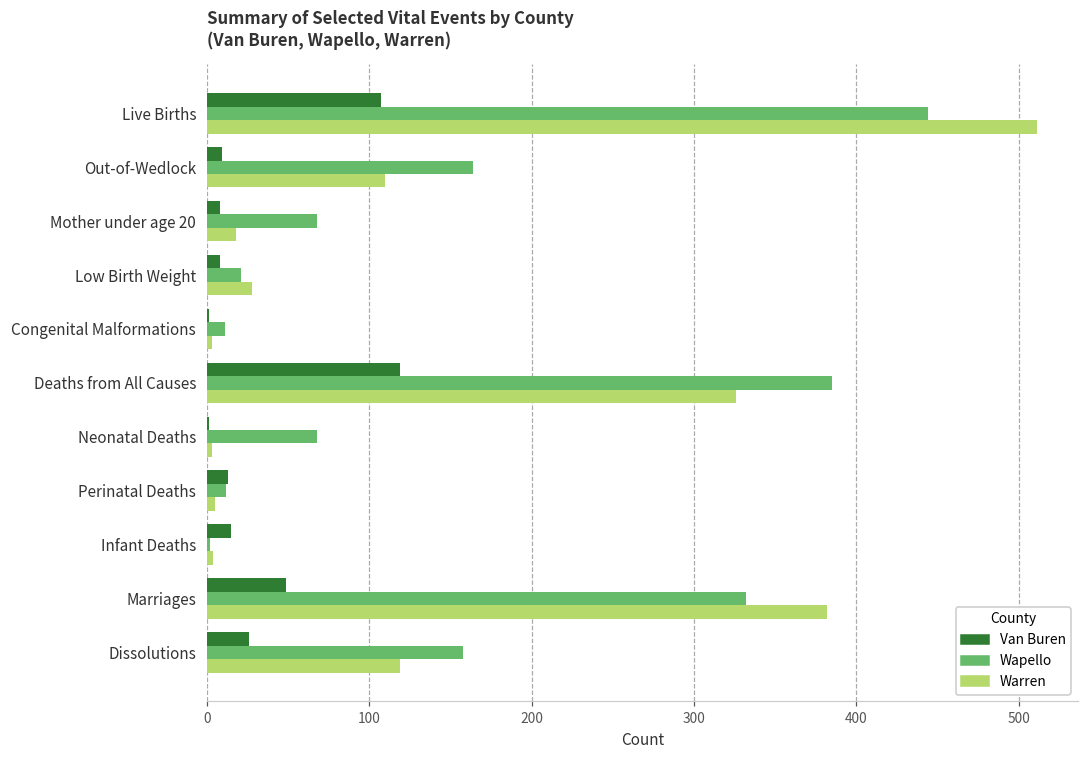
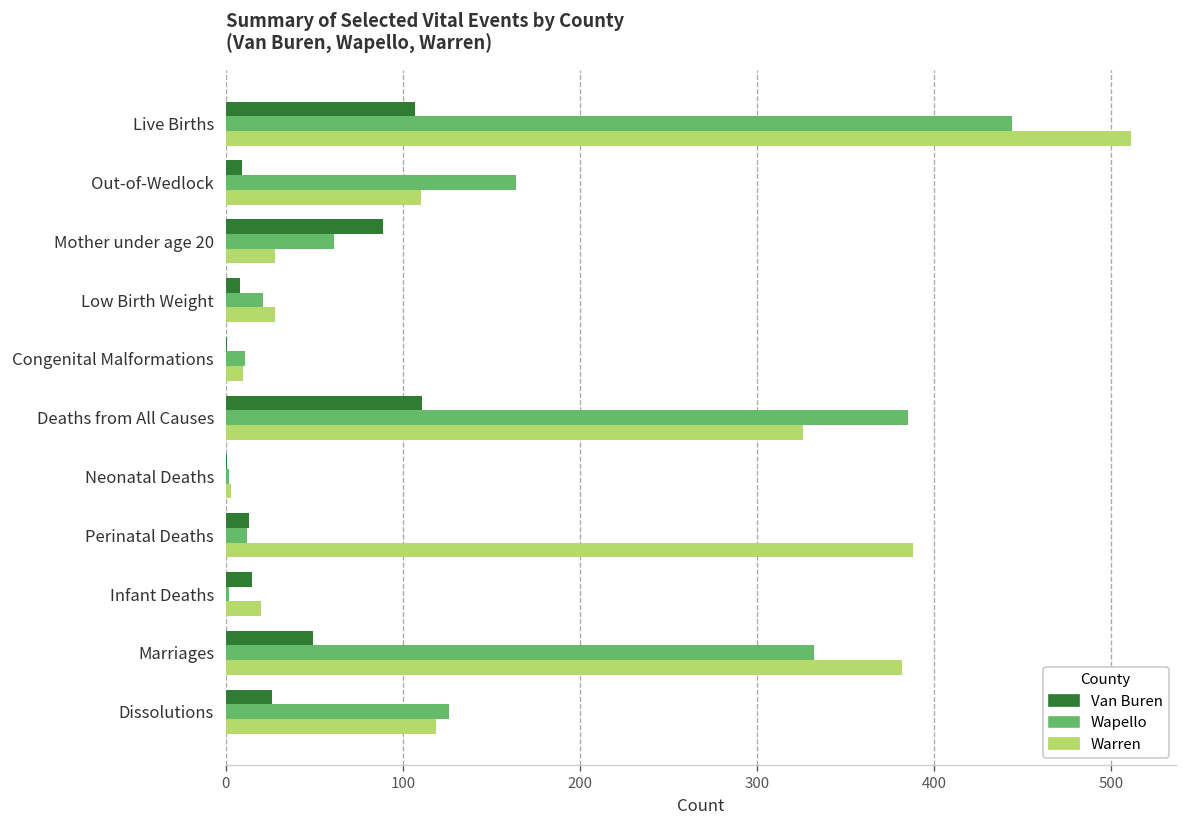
Van Buren, Mother under age 20: 8 -> 89
Wapello, Mother under age 20: 68 -> 61
Warren, Mother under age 20: 18 -> 28
Warren, Congenital Malformations: 3 -> 10
Van Buren, Deaths from All Causes: 119 -> 111
Wapello, Neonatal Deaths: 68 -> 2
Warren, Perinatal Deaths: 5 -> 388
Warren, Infant Deaths: 4 -> 20
Wapello, Dissolutions: 158 -> 126
